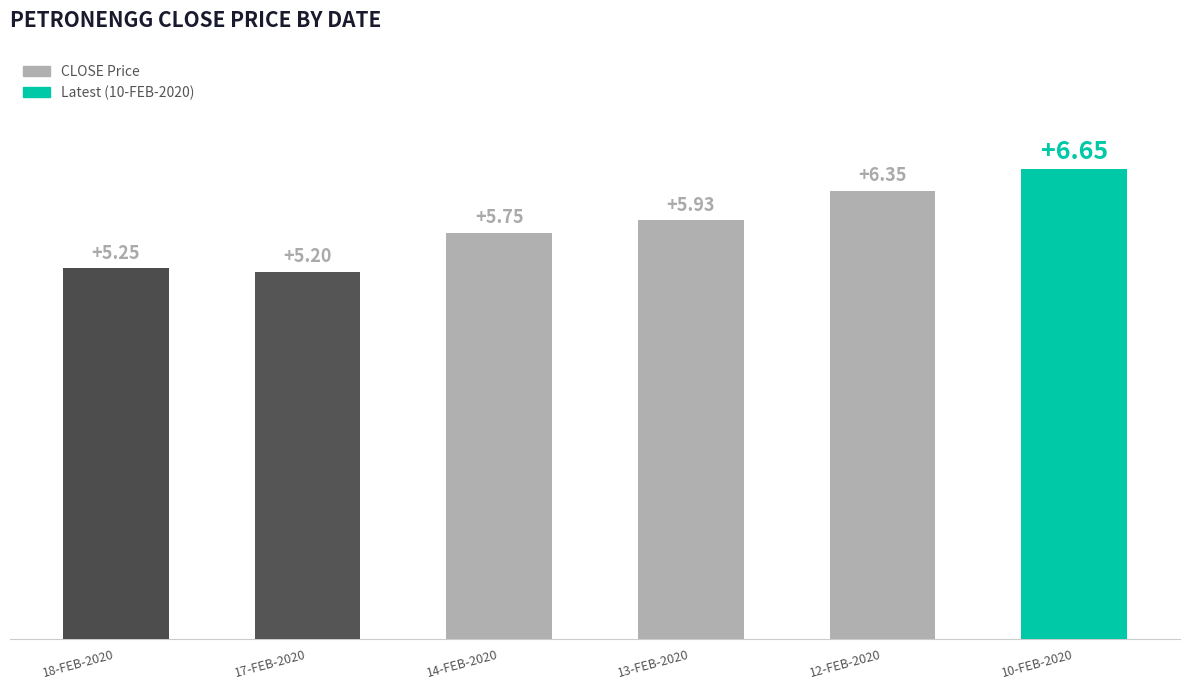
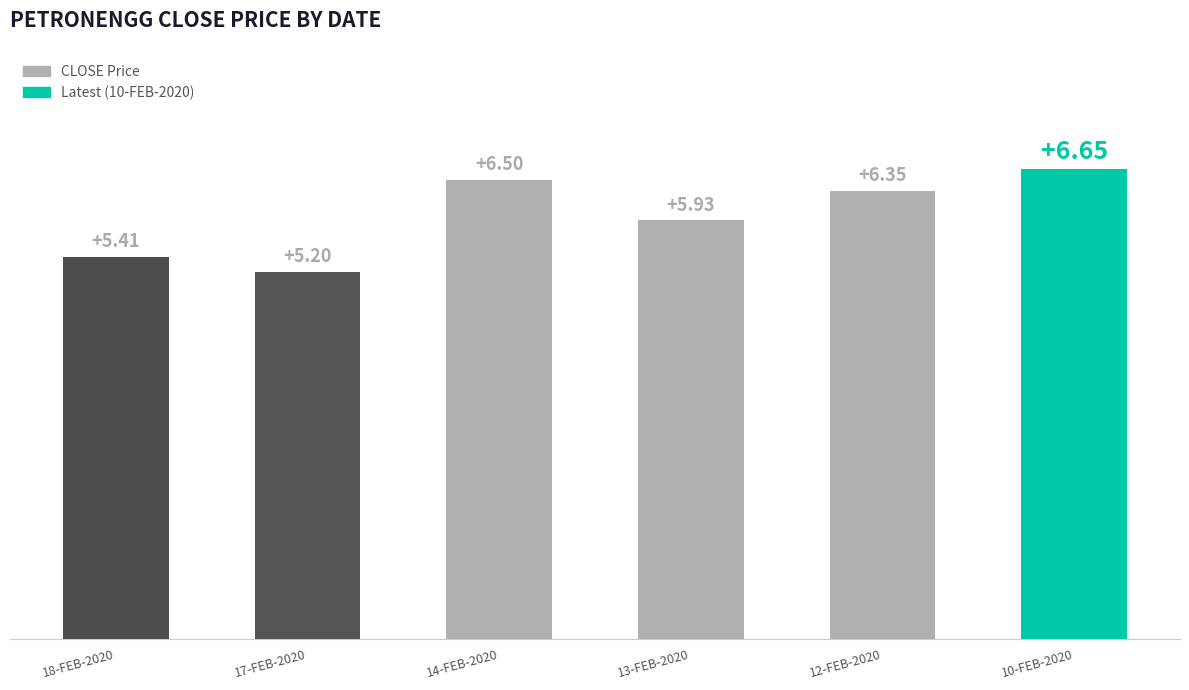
18-FEB-2020: +5.25 -> +5.41
14-FEB-2020: +5.75 -> +6.50
